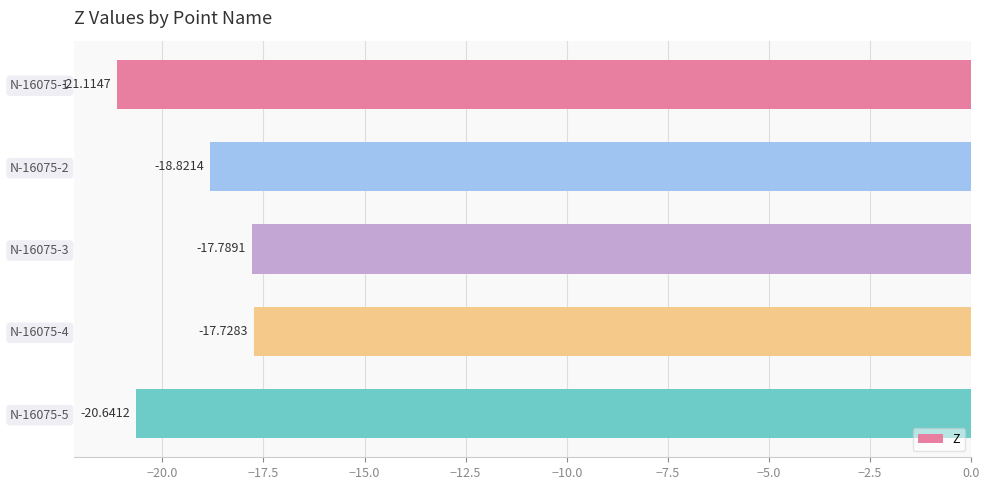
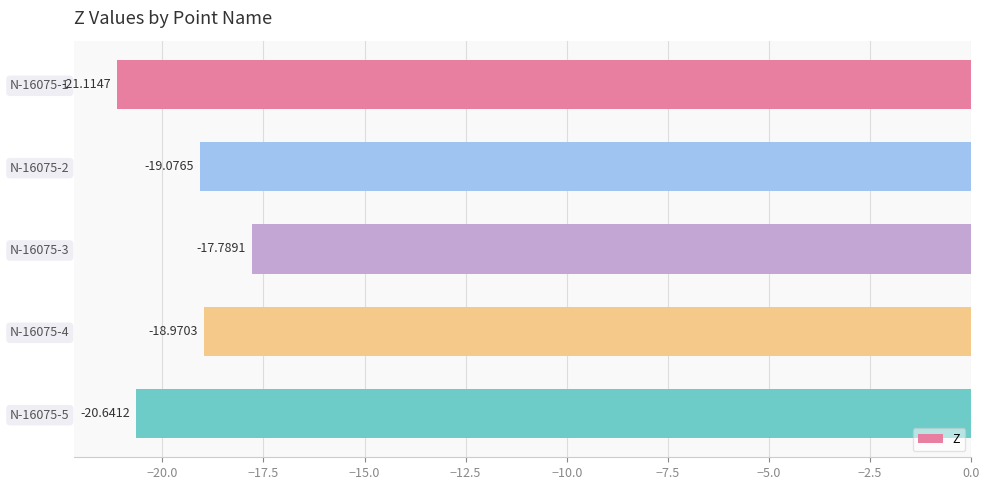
N-16075-2: -18.8214 -> -19.0765
N-16075-4: -17.7283 -> -18.9703
